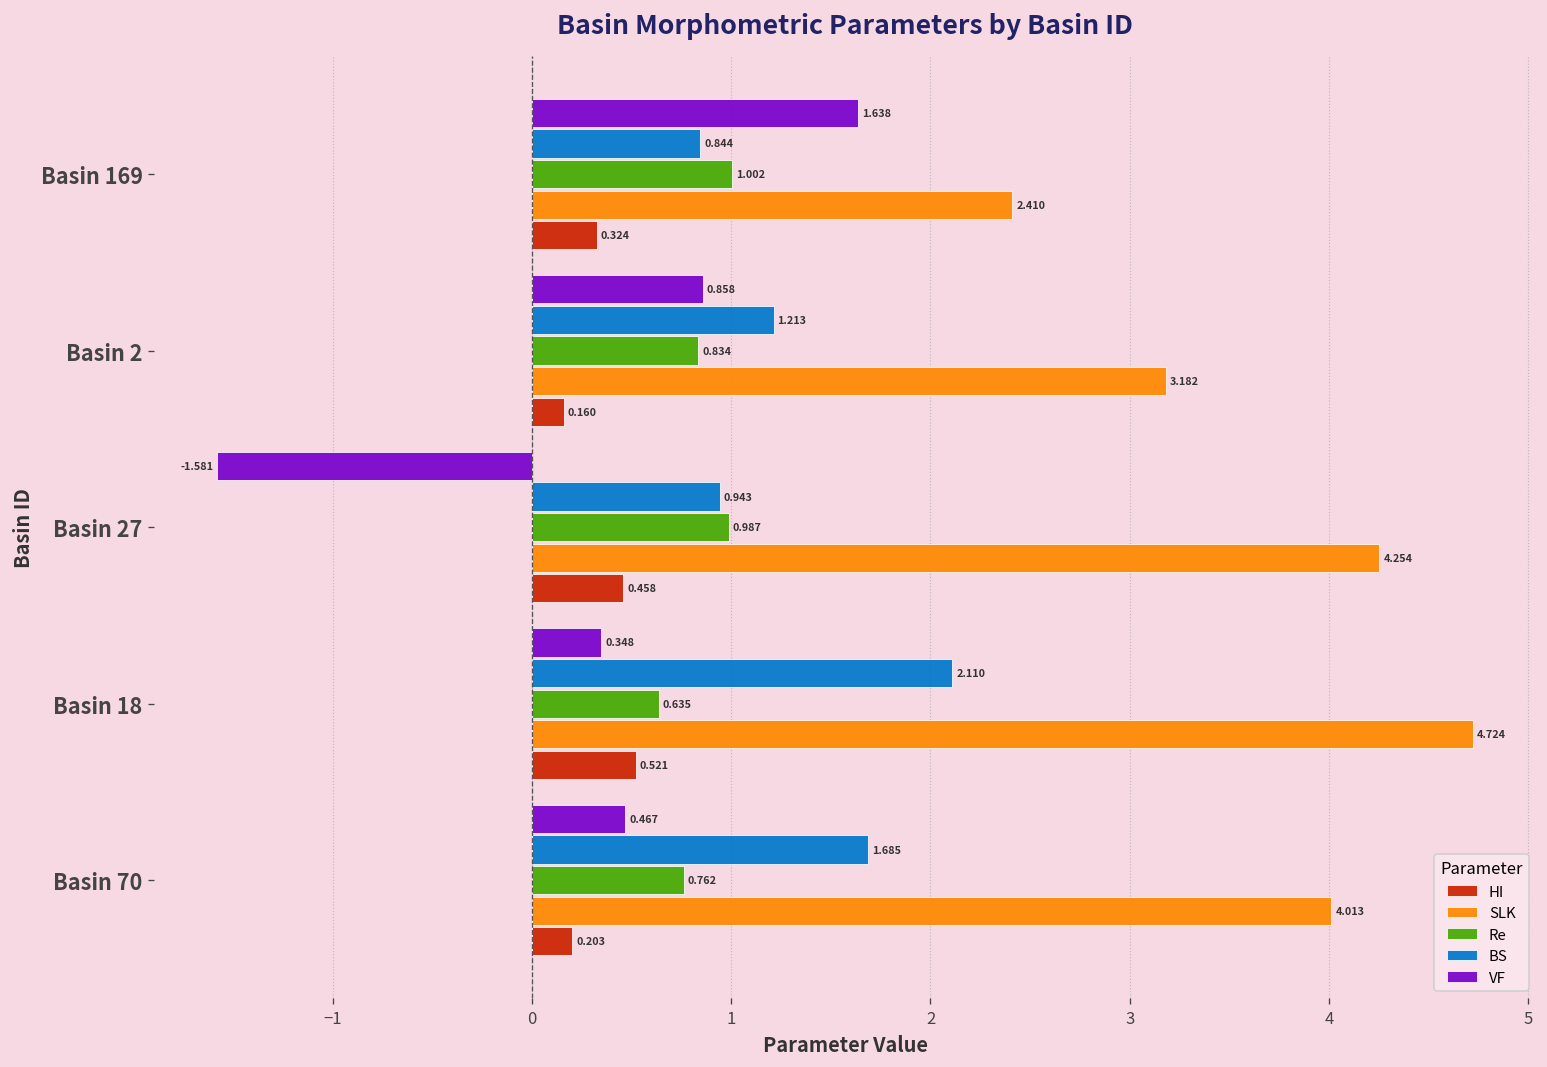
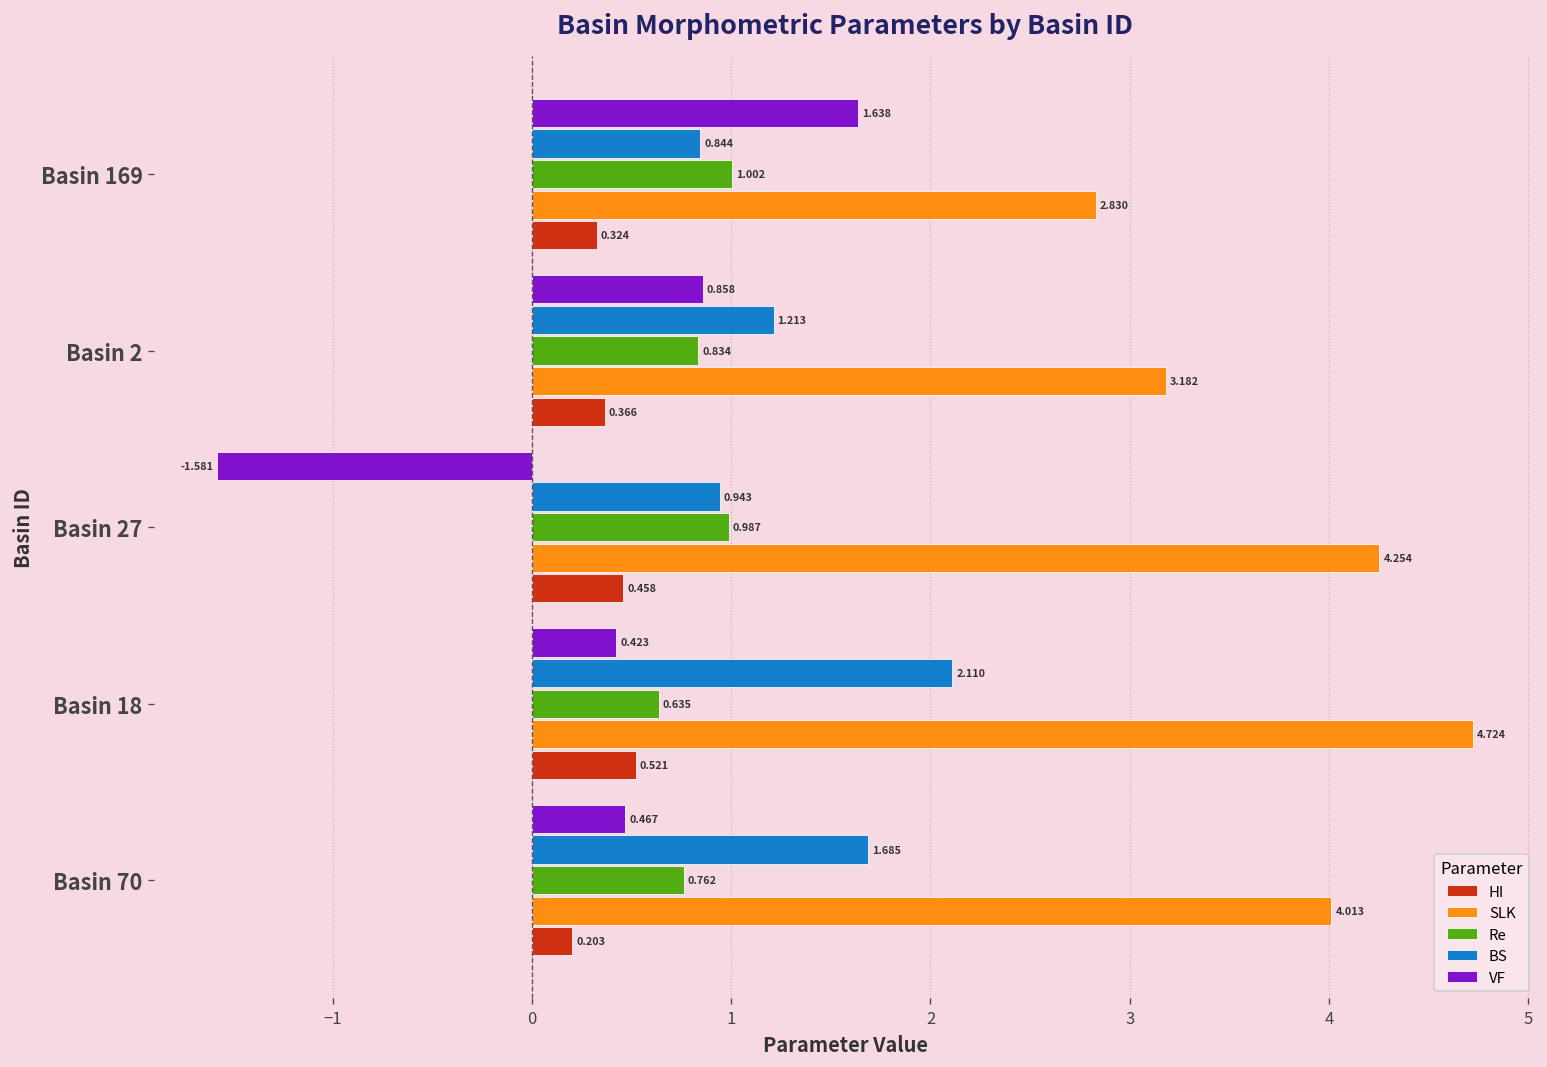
SLK, Basin 169: 2.410 -> 2.830
HI, Basin 2: 0.160 -> 0.366
VF, Basin 18: 0.348 -> 0.423
